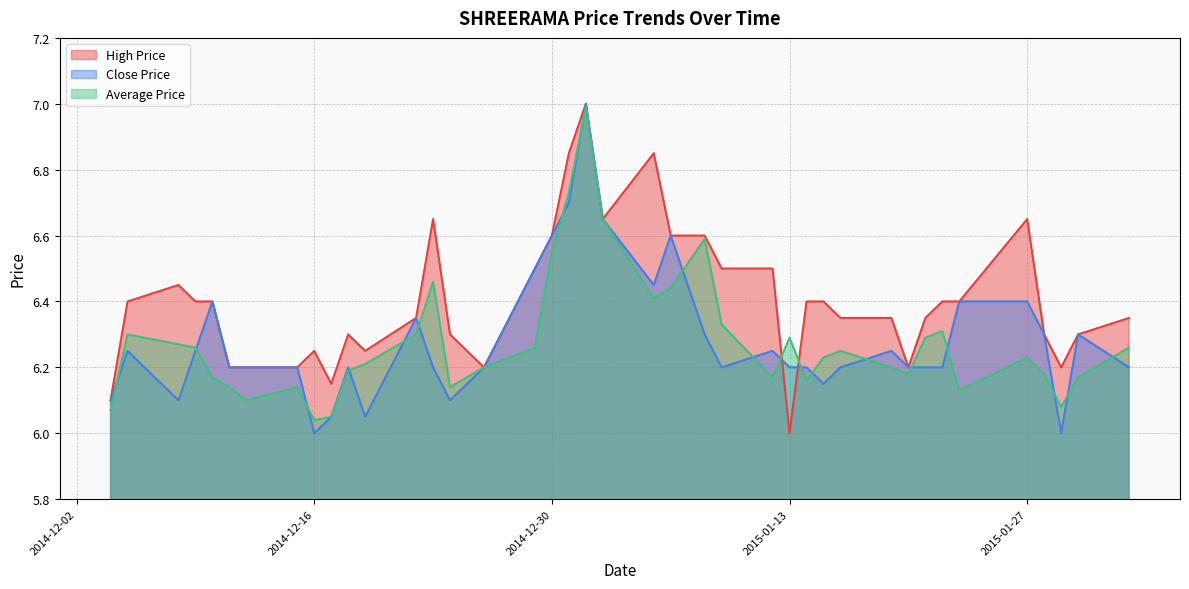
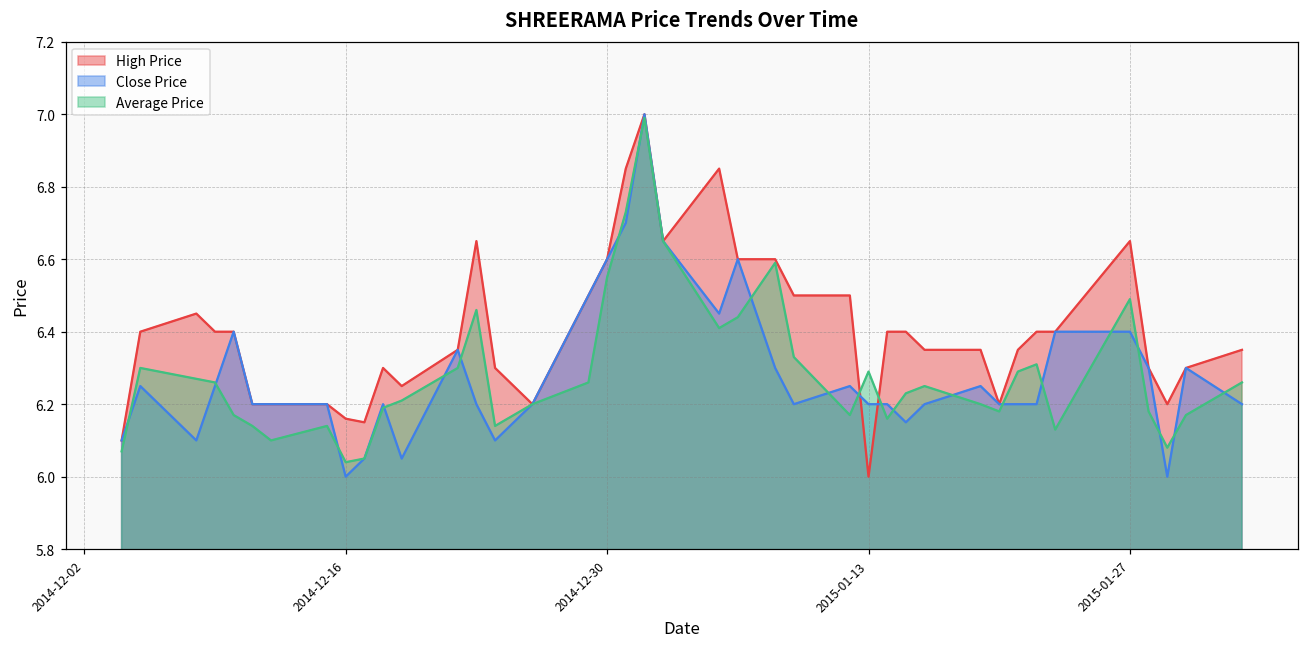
High Price, 2014-12-16: 6.25 -> 6.16
Average Price, 2015-01-27: 6.23 -> 6.49
